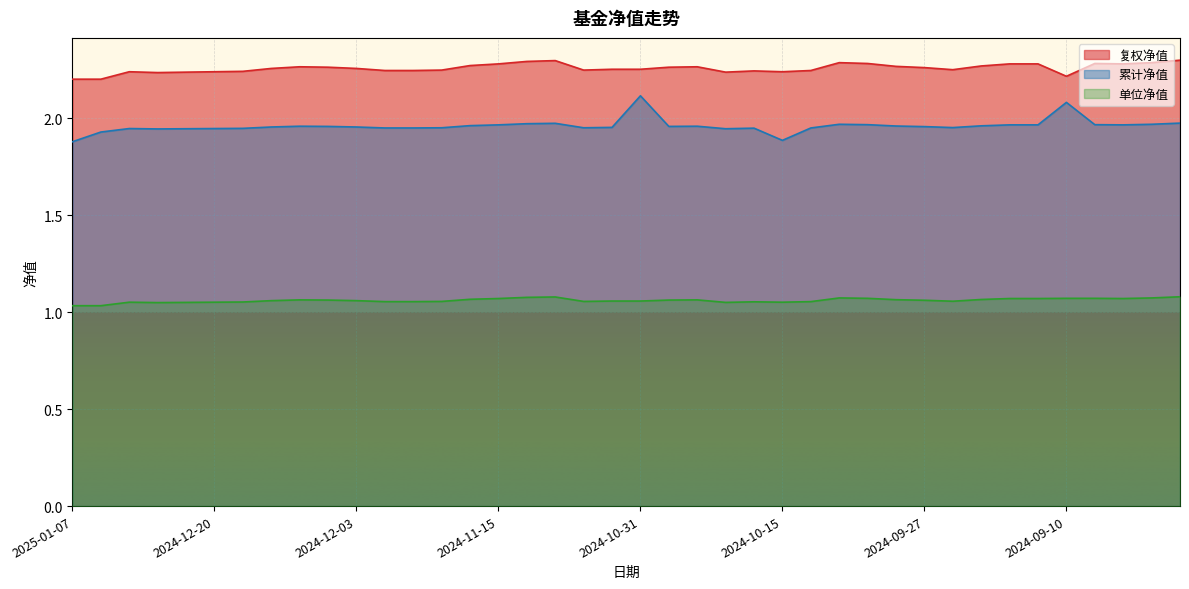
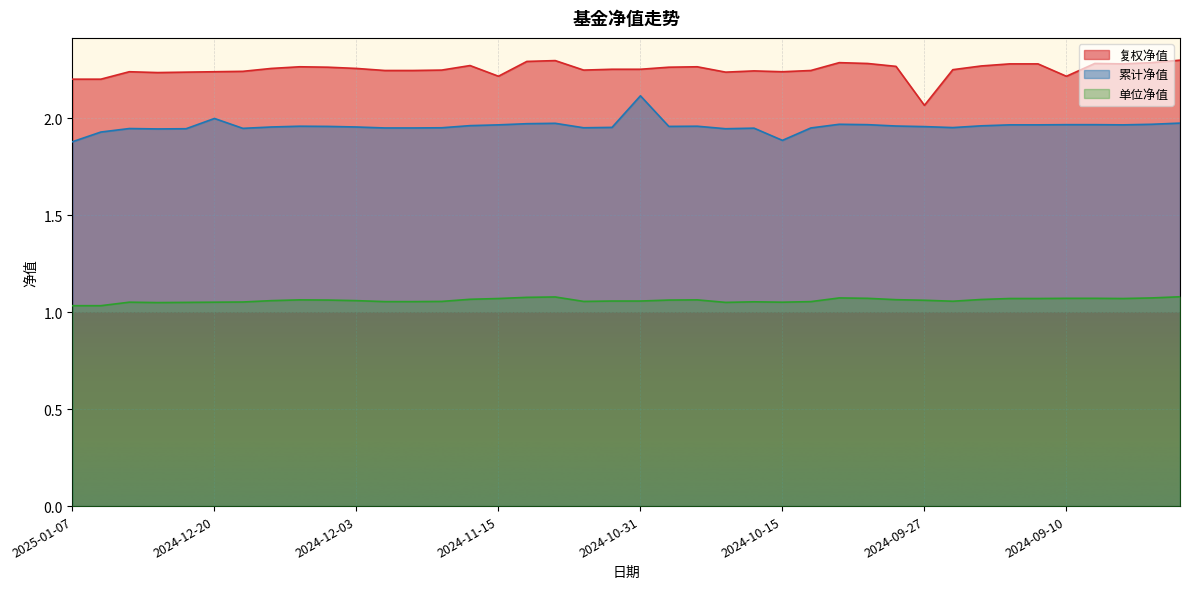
累计净值, 2024-12-20: 1.95 -> 2.00
复权净值, 2024-11-15: 2.28 -> 2.22
复权净值, 2024-09-27: 2.26 -> 2.07
累计净值, 2024-09-10: 2.08 -> 1.97
